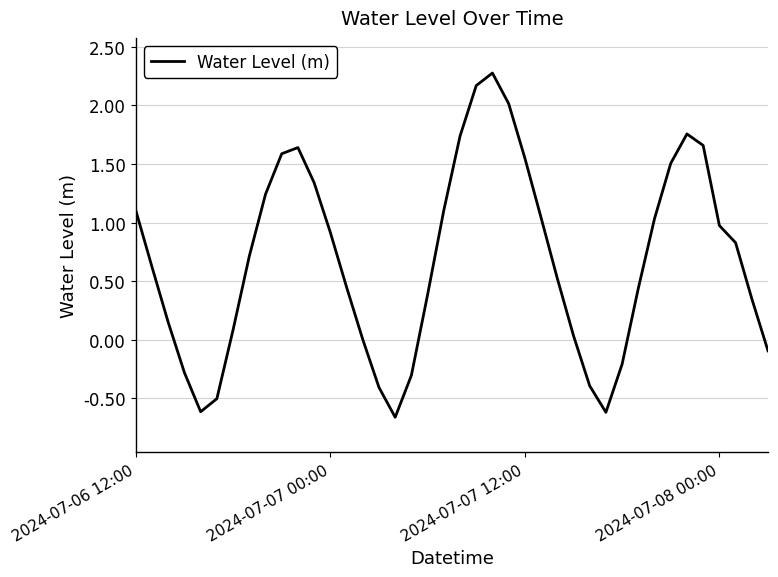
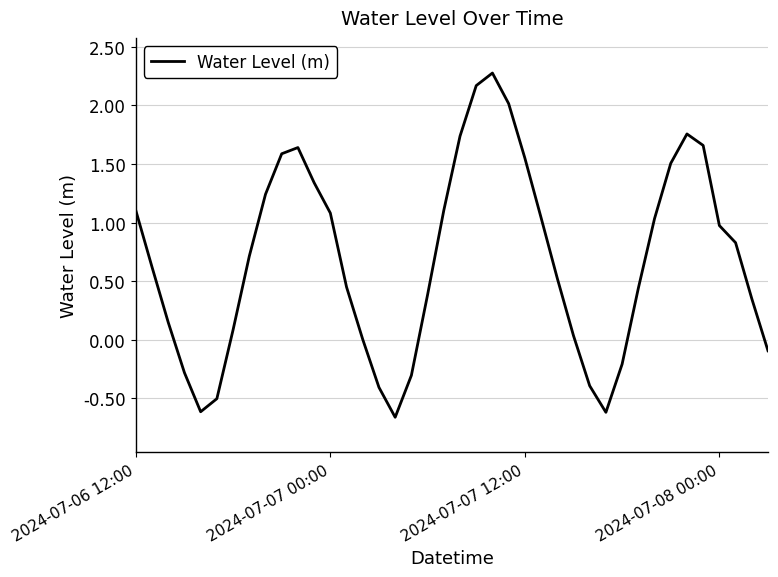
2024-07-07 00:00: 0.92 -> 1.08
